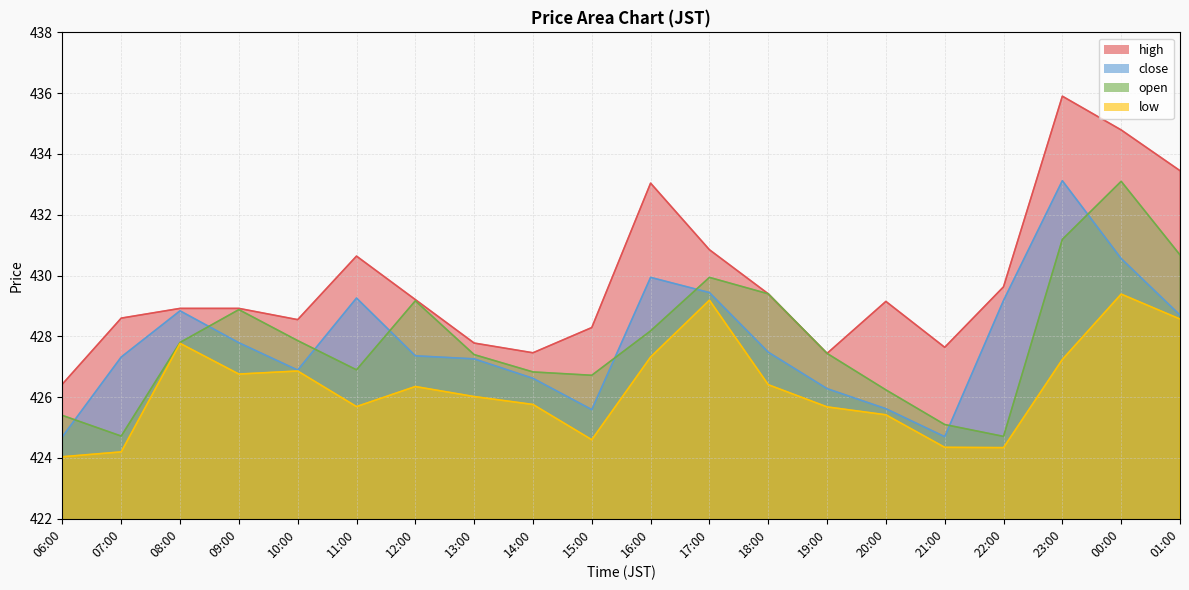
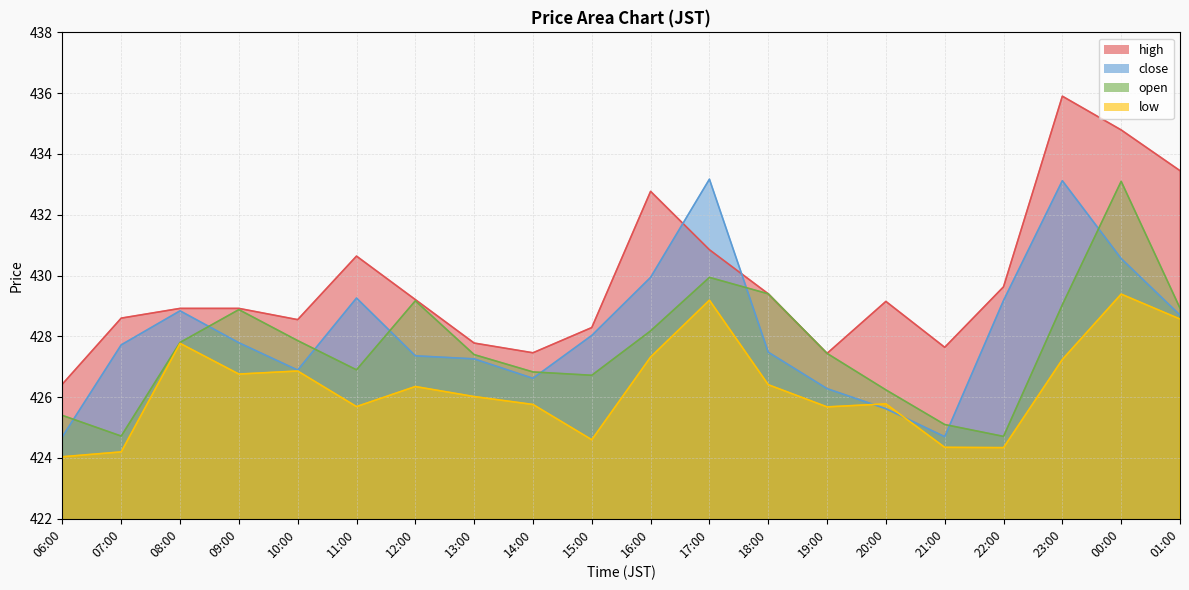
close, 07:00: 427.3 -> 427.7
close, 15:00: 425.6 -> 428.0
high, 16:00: 433.0 -> 432.8
close, 17:00: 429.4 -> 433.2
low, 20:00: 425.4 -> 425.8
open, 23:00: 431.2 -> 429.0
open, 01:00: 430.7 -> 428.9
